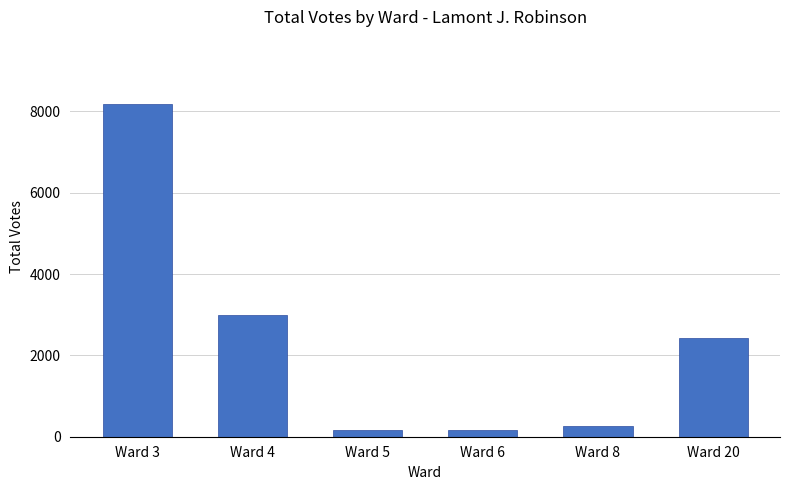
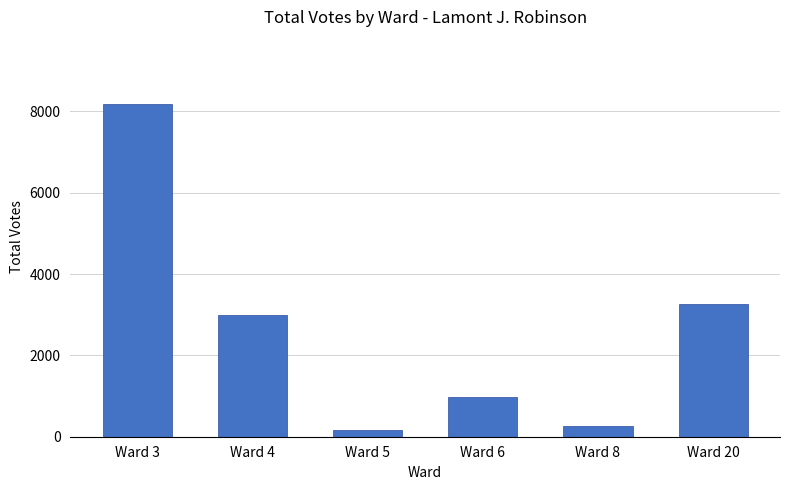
Ward 6: 200 -> 1000
Ward 20: 2400 -> 3300
